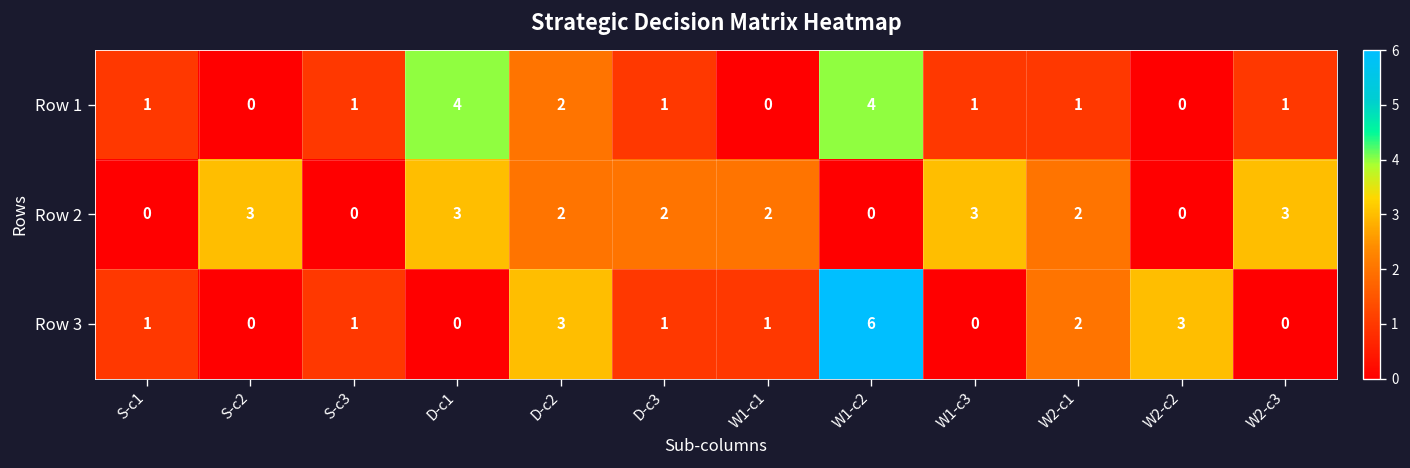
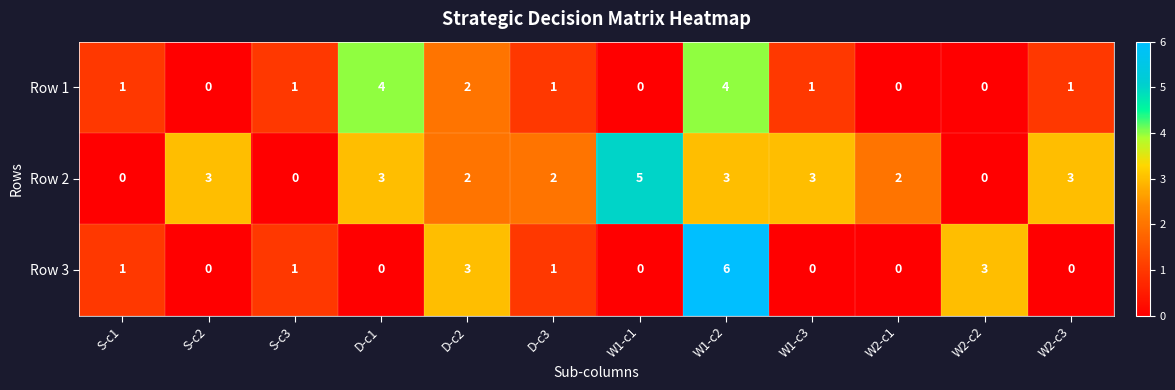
Row 1, W2-c1: 1 -> 0
Row 2, W1-c1: 2 -> 5
Row 2, W1-c2: 0 -> 3
Row 3, W1-c1: 1 -> 0
Row 3, W2-c1: 2 -> 0
